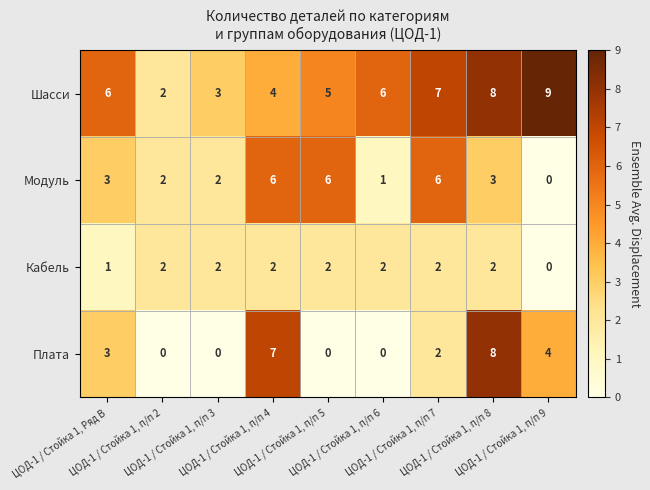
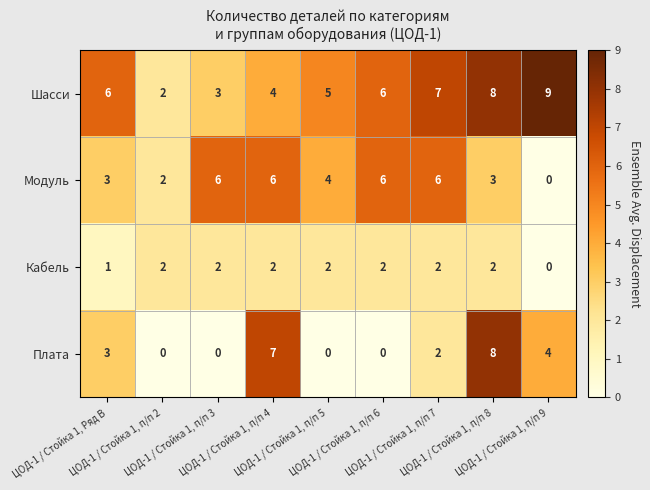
Модуль, ЦОД-1 / Стойка 1, п/п 3: 2 -> 6
Модуль, ЦОД-1 / Стойка 1, п/п 5: 6 -> 4
Модуль, ЦОД-1 / Стойка 1, п/п 6: 1 -> 6
